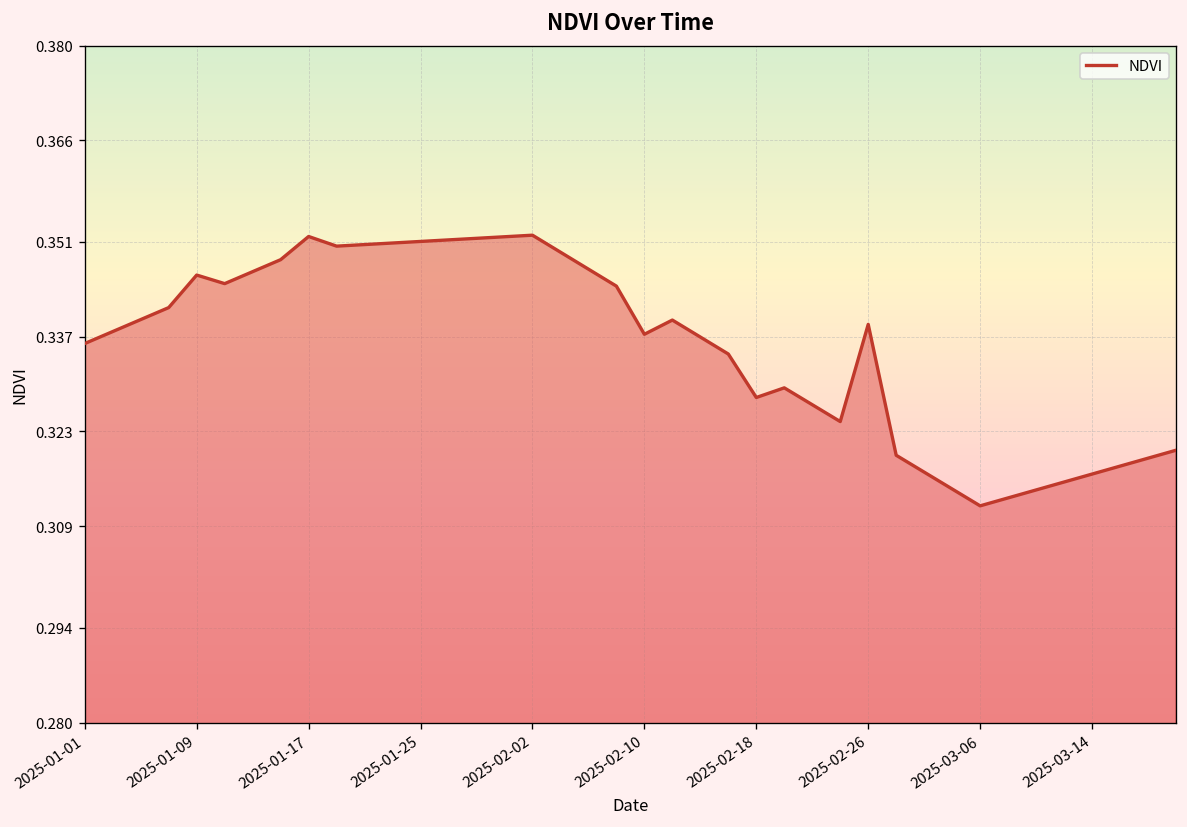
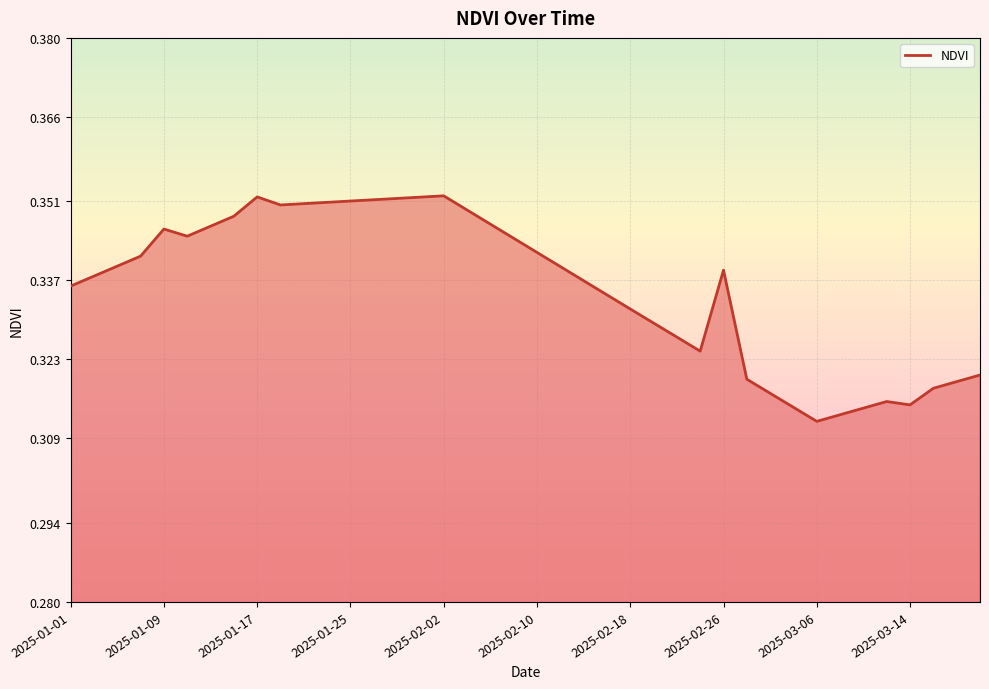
2025-02-10: 0.337 -> 0.342
2025-02-18: 0.328 -> 0.332
2025-03-14: 0.317 -> 0.315
